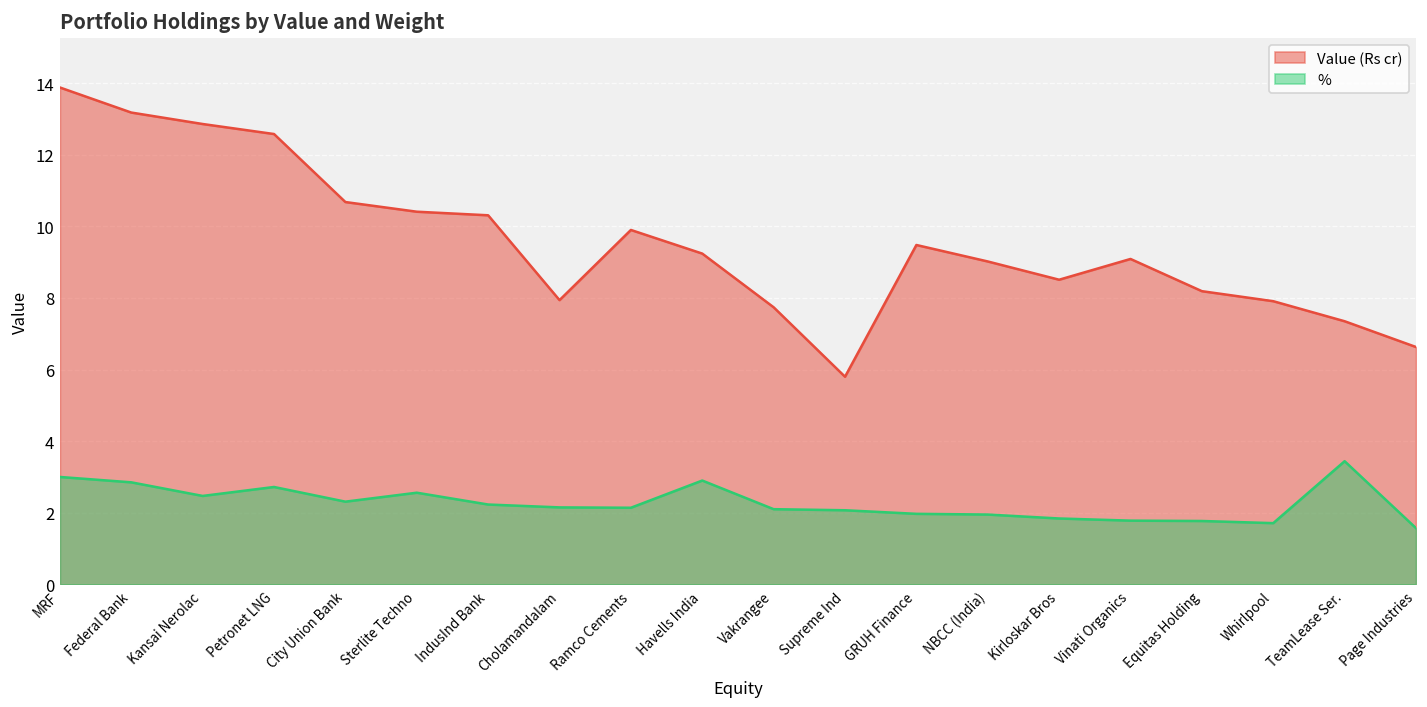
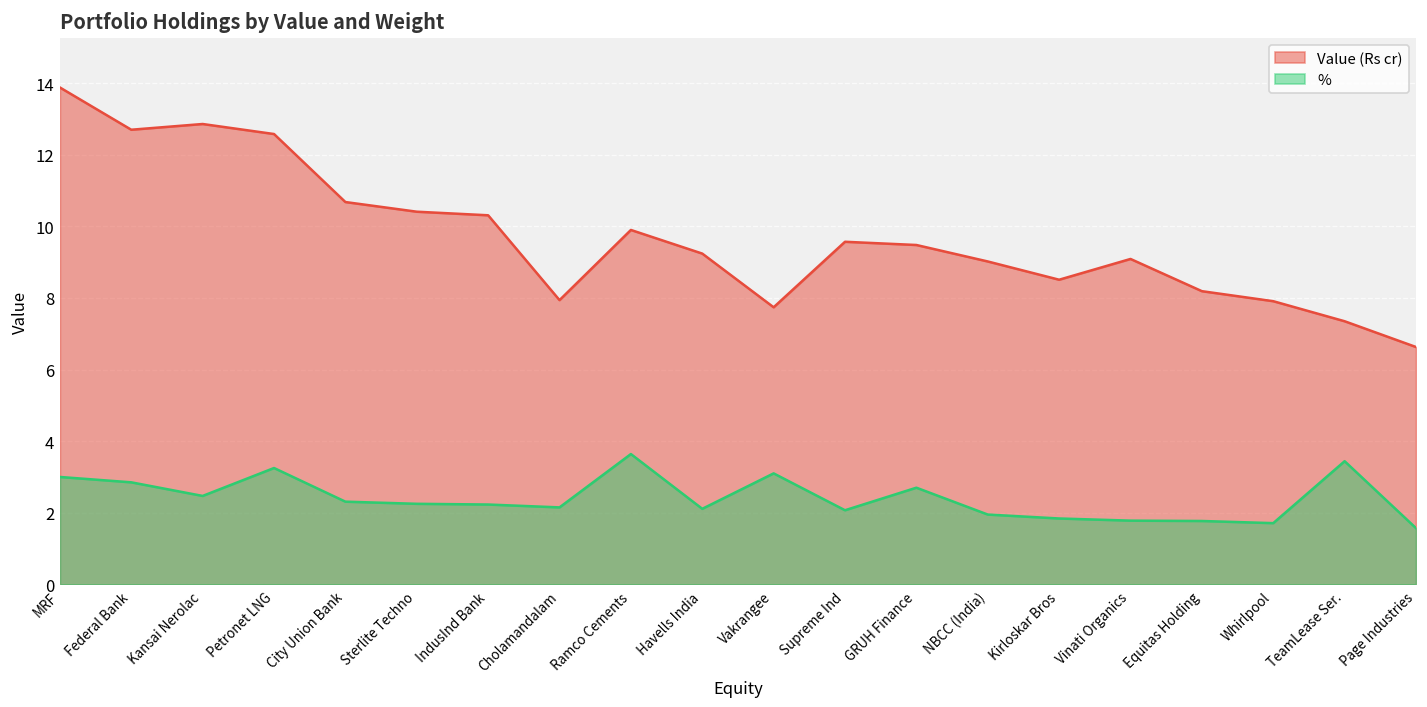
Value (Rs cr), Federal Bank: 13.2 -> 12.7
%, Petronet LNG: 2.7 -> 3.3
%, Sterlite Techno: 2.6 -> 2.3
%, Ramco Cements: 2.1 -> 3.6
%, Havells India: 2.9 -> 2.1
%, Vakrangee: 2.1 -> 3.1
Value (Rs cr), Supreme Ind: 5.8 -> 9.6
%, GRUH Finance: 2.0 -> 2.7
